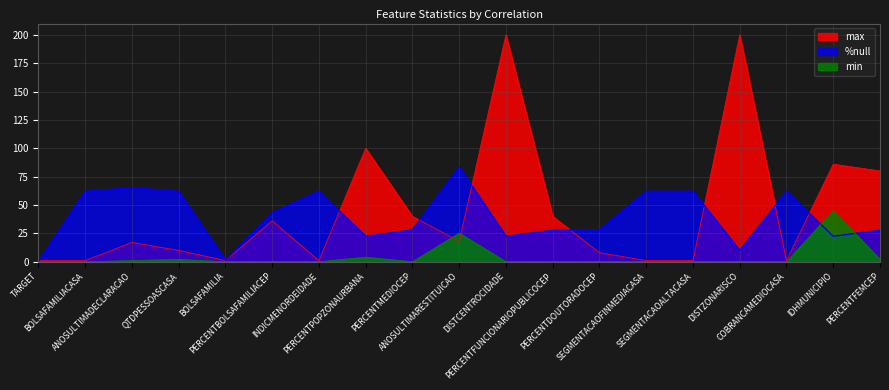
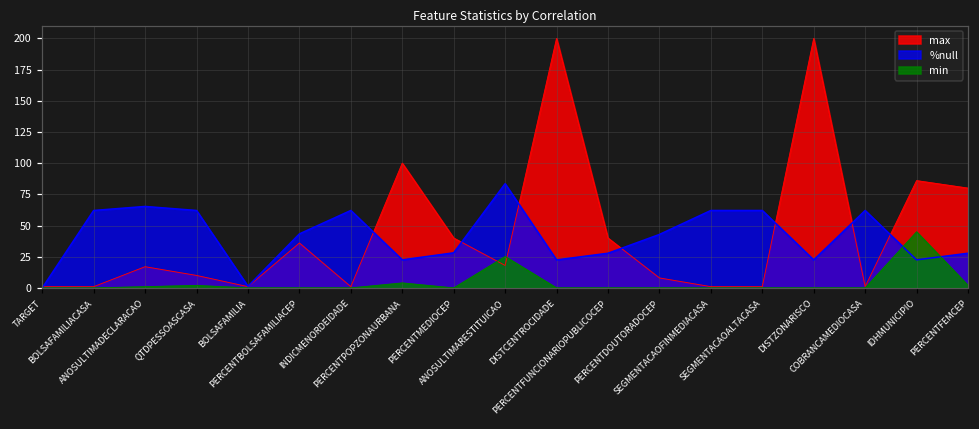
%null, PERCENTDOUTORADOCEP: 28 -> 43
%null, DISTZONARISCO: 10 -> 22
